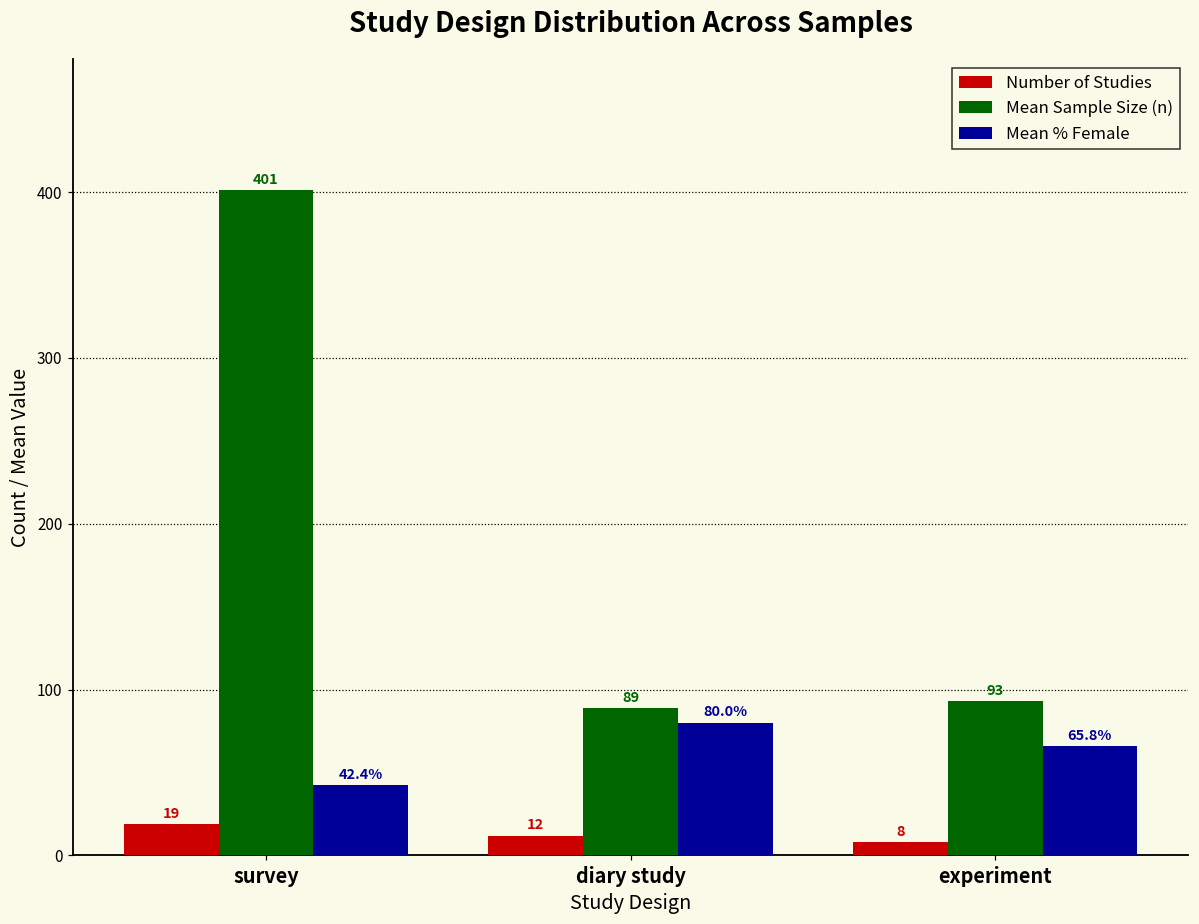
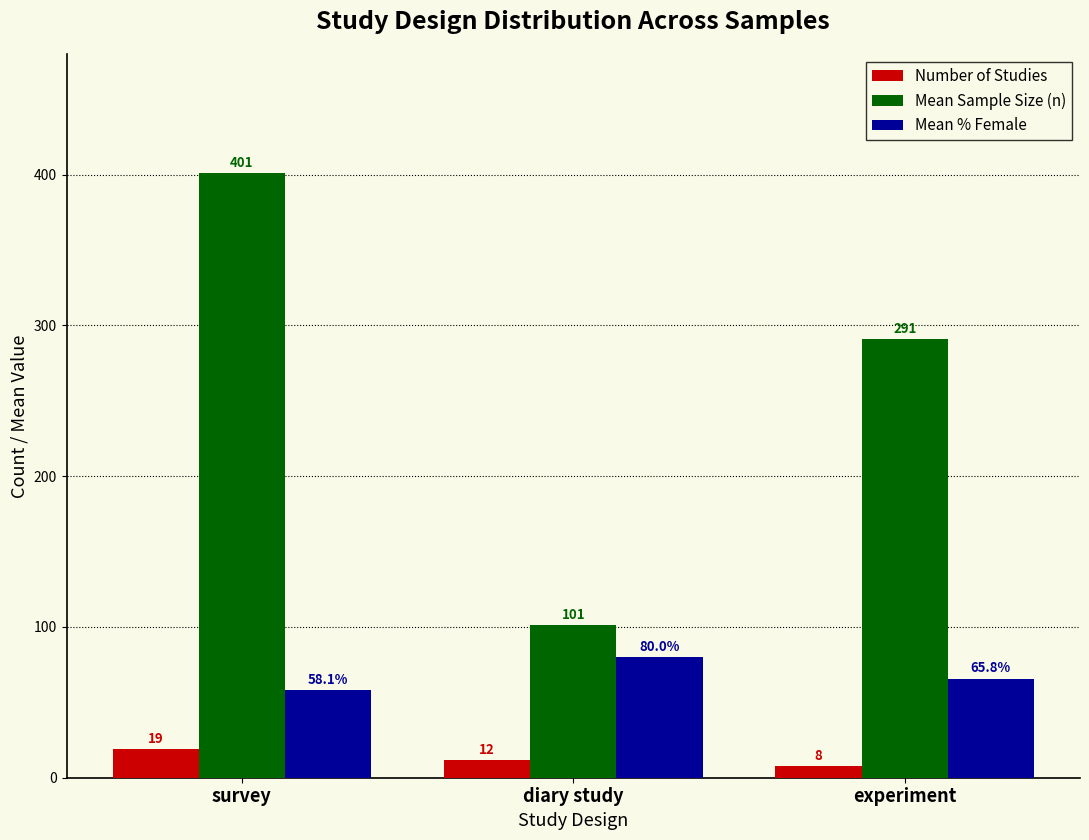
Mean % Female, survey: 42.4% -> 58.1%
Mean Sample Size (n), diary study: 89 -> 101
Mean Sample Size (n), experiment: 93 -> 291
